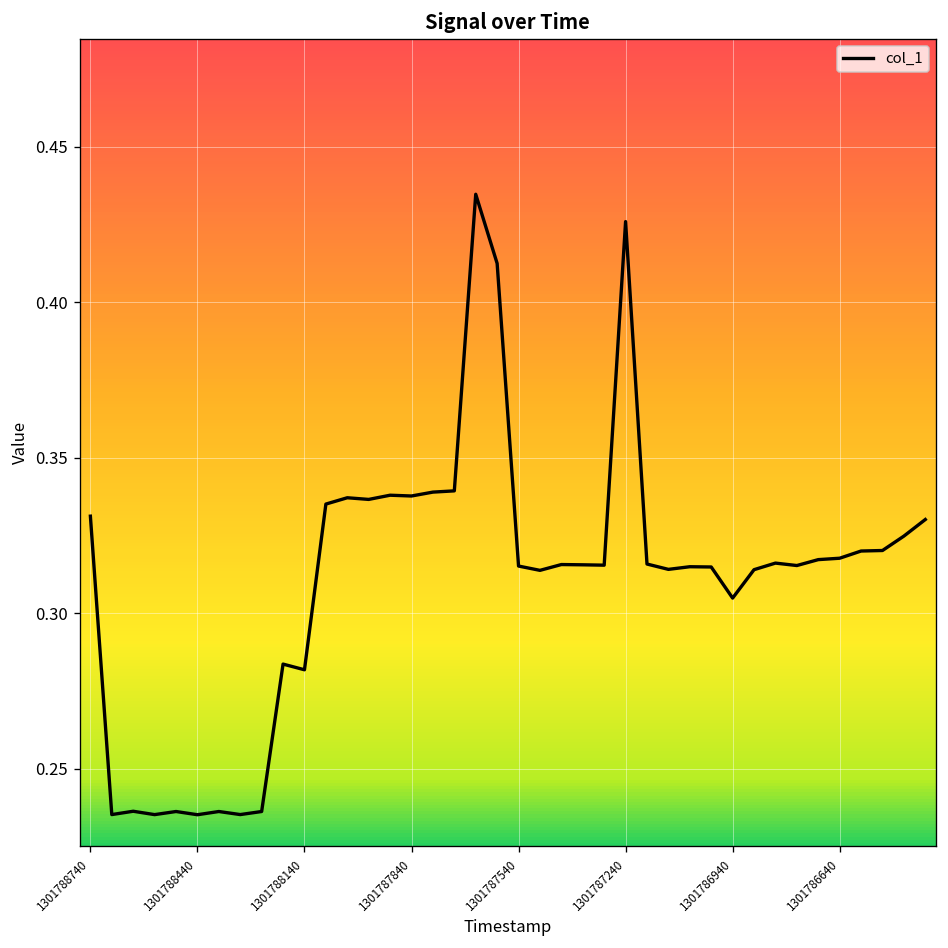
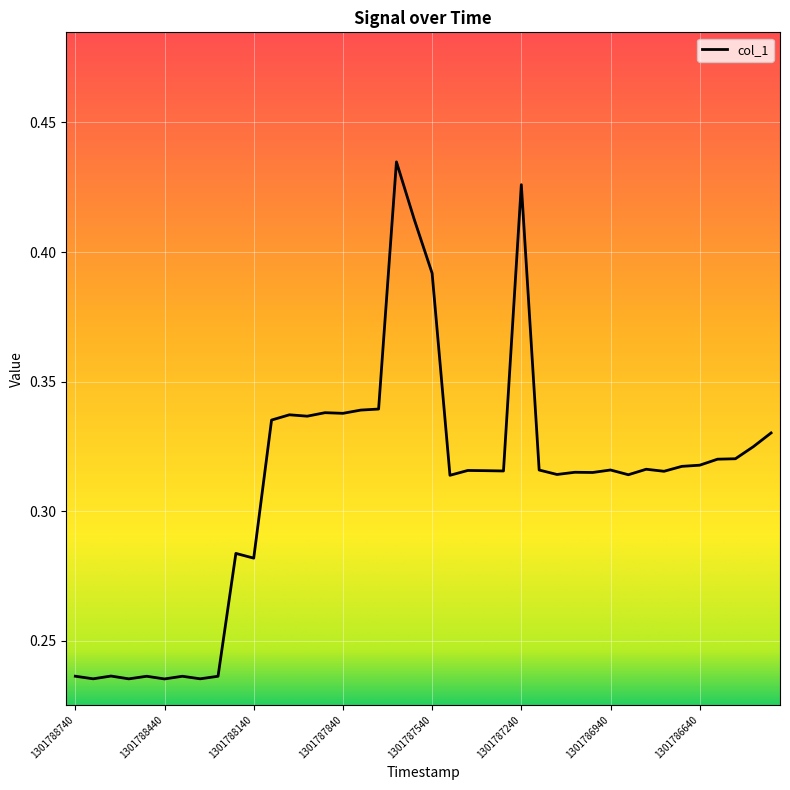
1301788740: 0.331 -> 0.236
1301787540: 0.315 -> 0.392
1301786940: 0.305 -> 0.316
